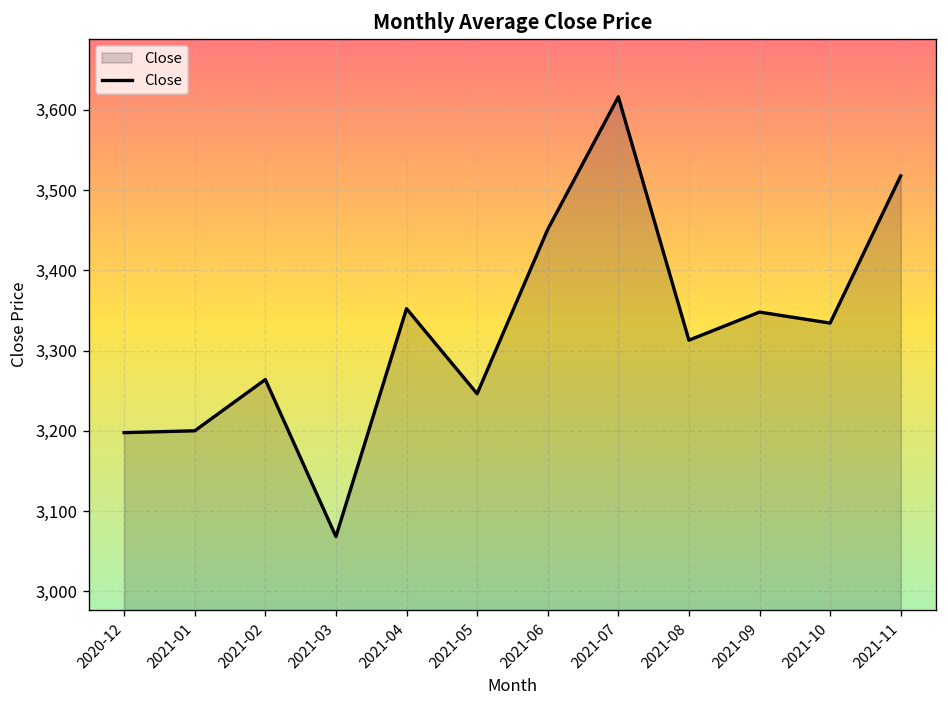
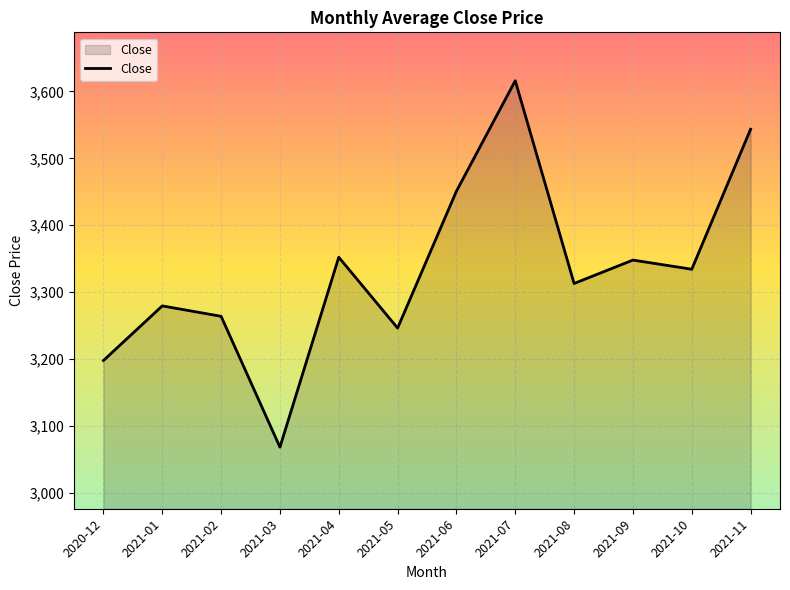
2021-01: 3,200 -> 3,280
2021-11: 3,520 -> 3,540
